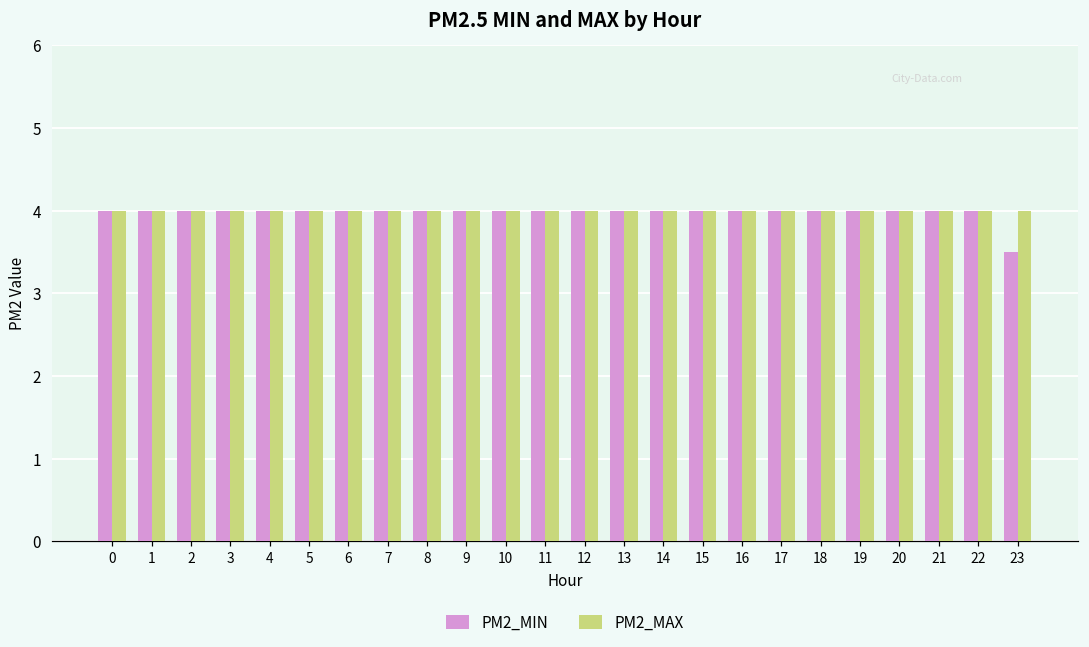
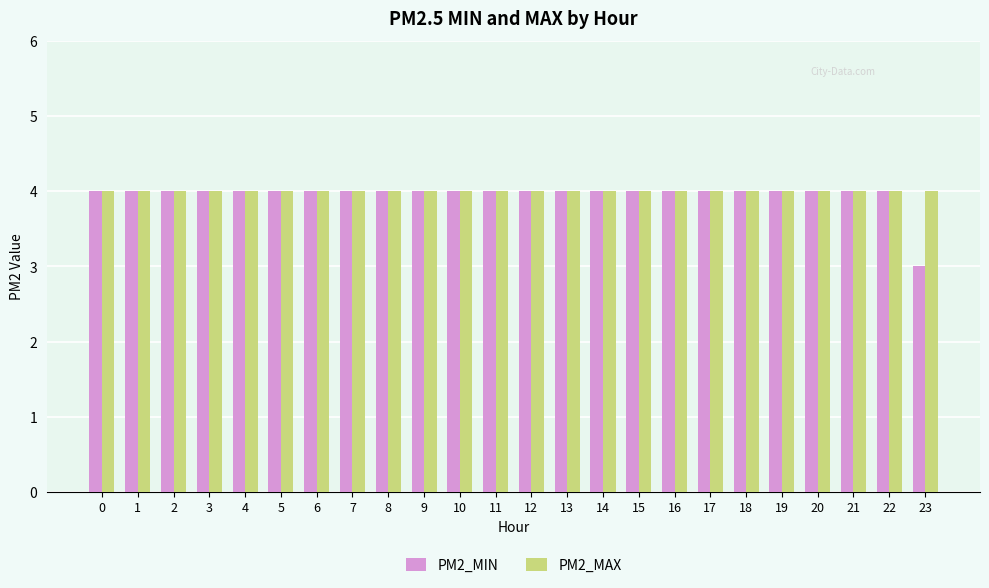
PM2_MIN, 23: 3.5 -> 3.0
